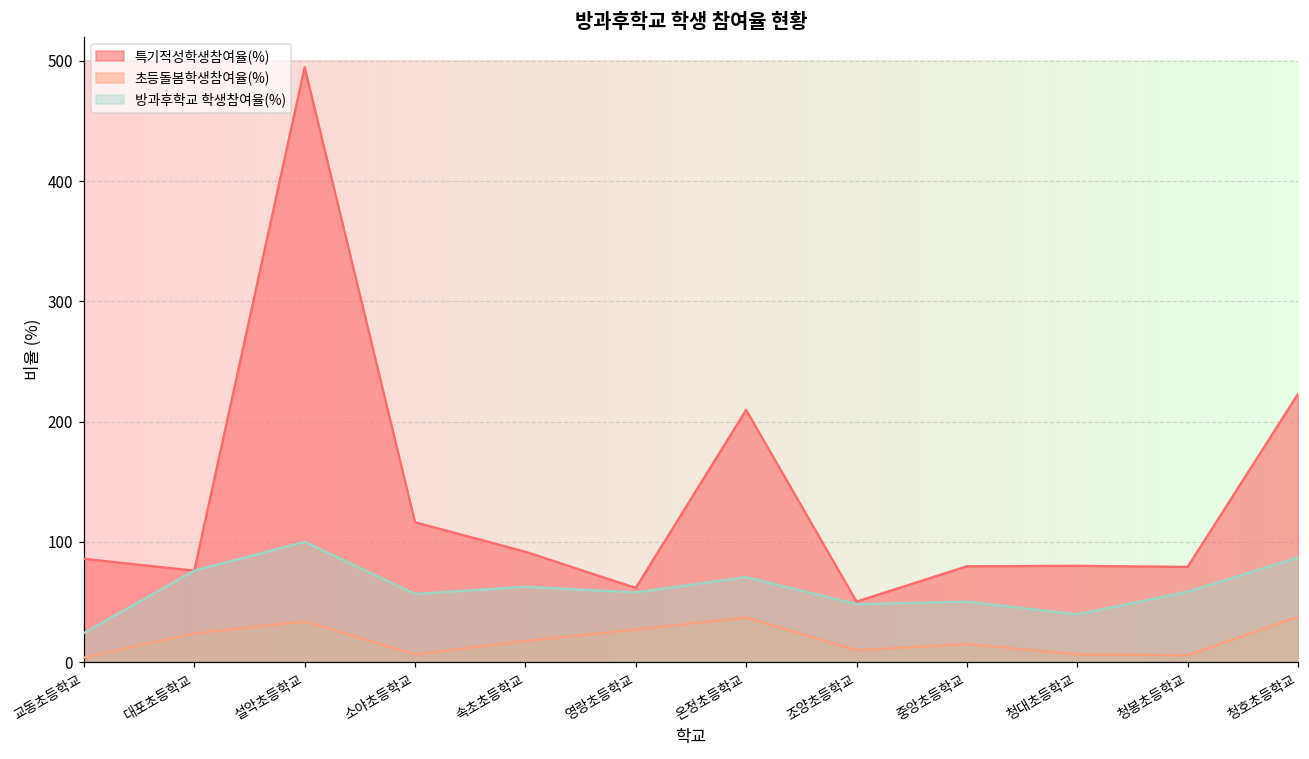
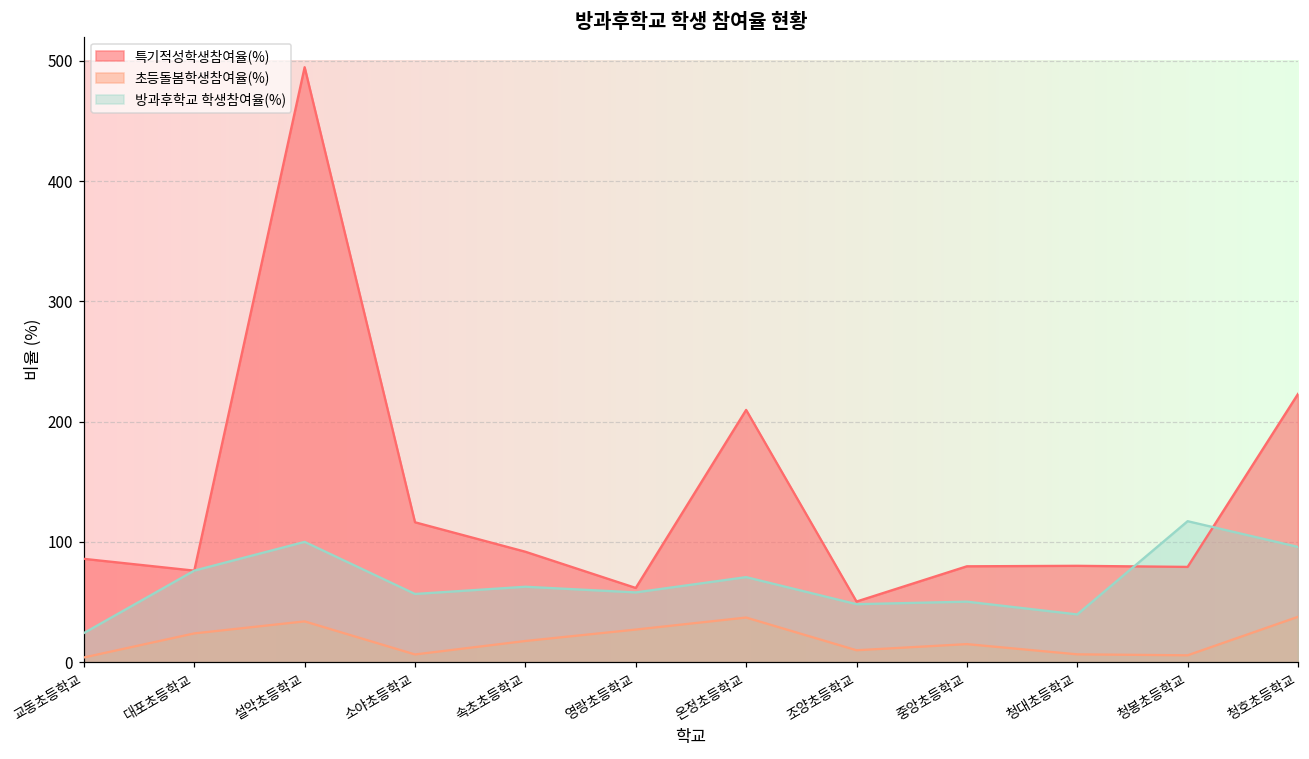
방과후학교 학생참여율(%), 청봉초등학교: 59 -> 117
방과후학교 학생참여율(%), 청호초등학교: 87 -> 96
